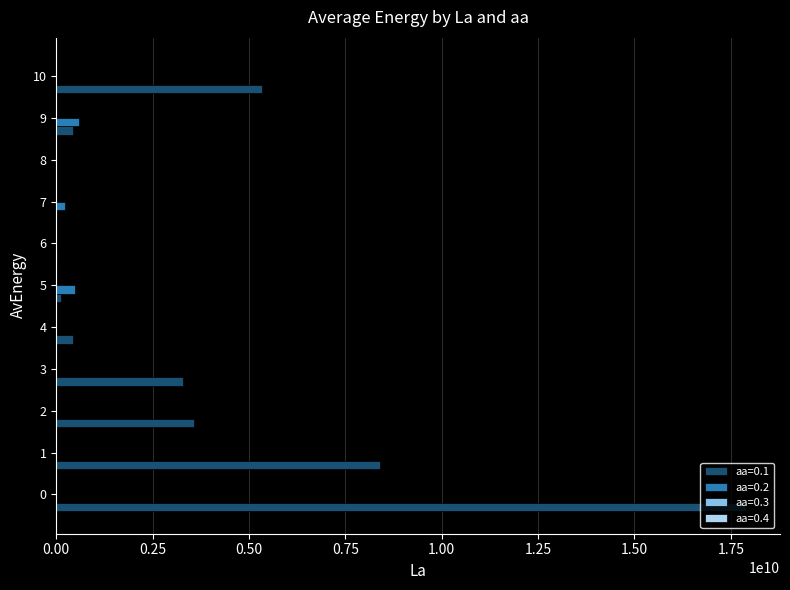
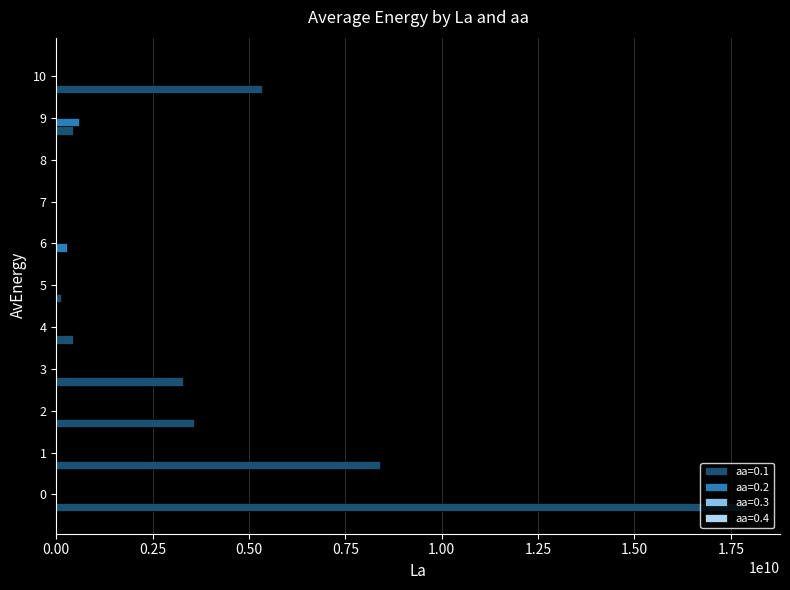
aa=0.2, 7: 200000000 -> 0
aa=0.2, 6: 0 -> 300000000
aa=0.2, 5: 500000000 -> 0
